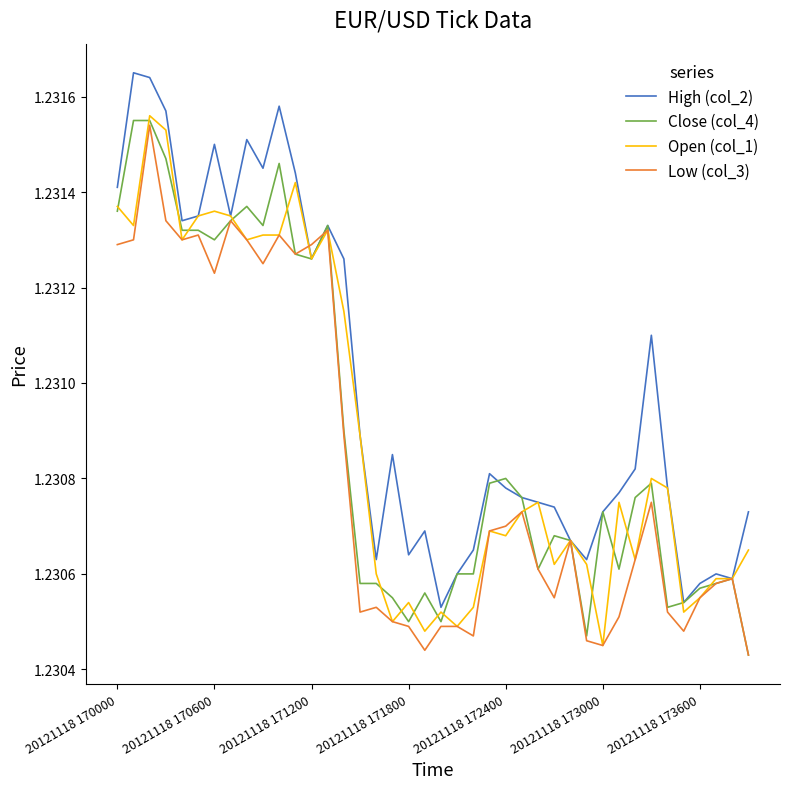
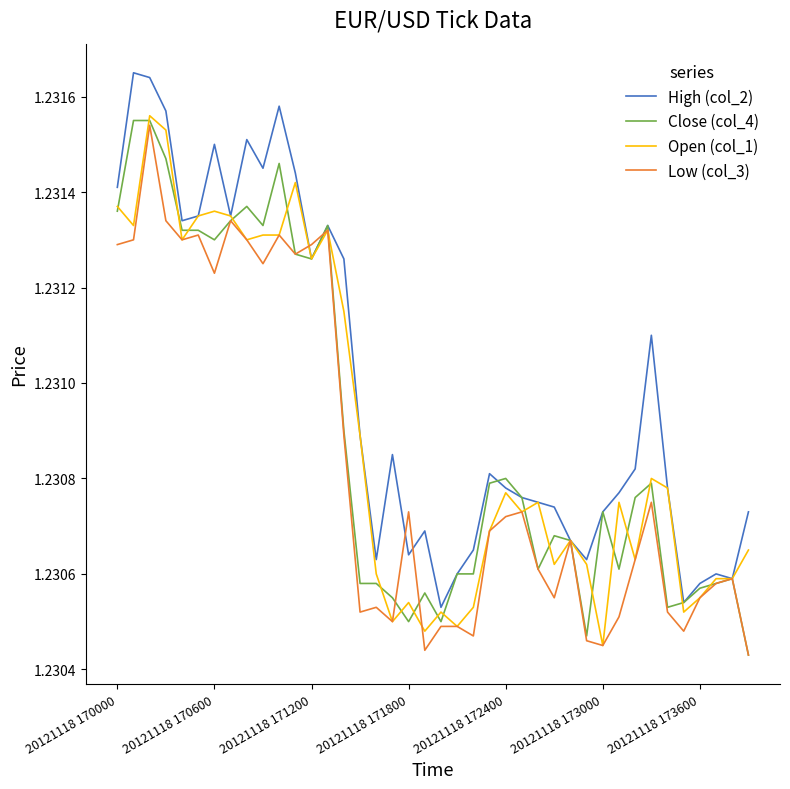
Low (col_3), 20121118 171800: 1.23049 -> 1.23073
Open (col_1), 20121118 172400: 1.23068 -> 1.23077
Low (col_3), 20121118 172400: 1.23070 -> 1.23072
